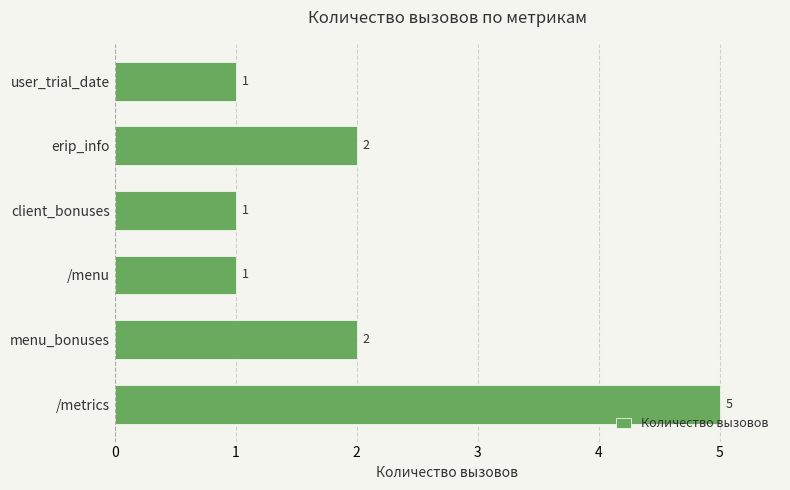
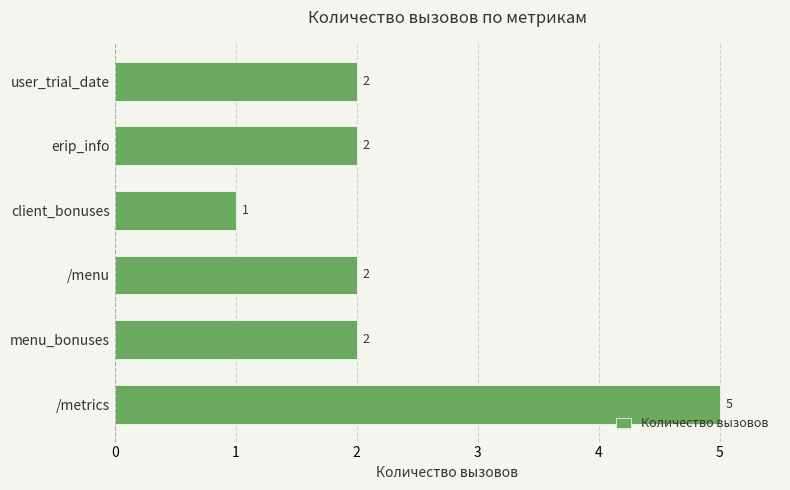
user_trial_date: 1 -> 2
/menu: 1 -> 2
